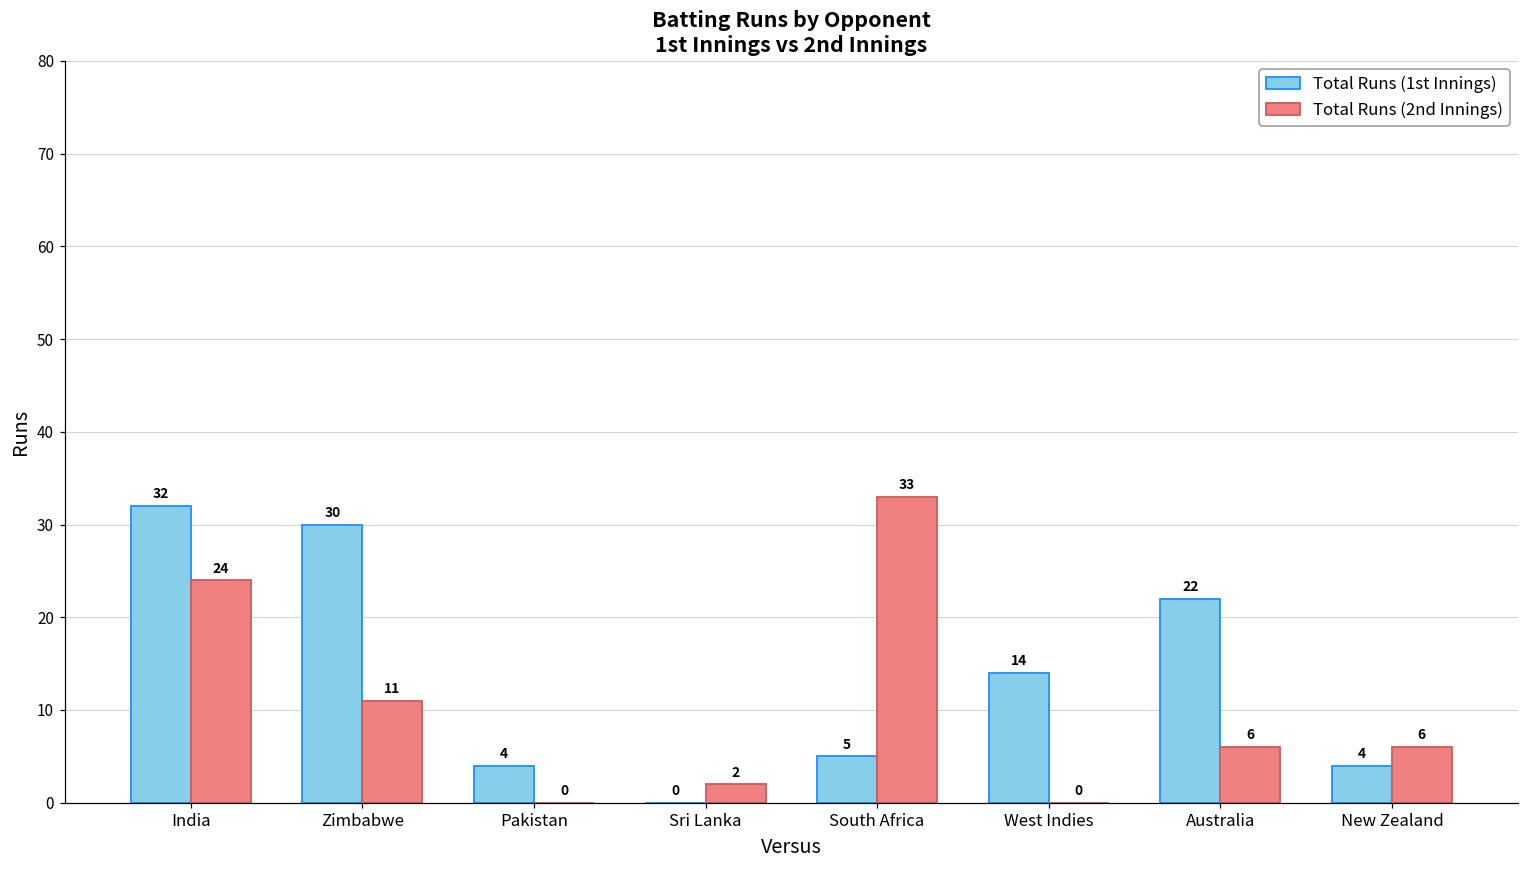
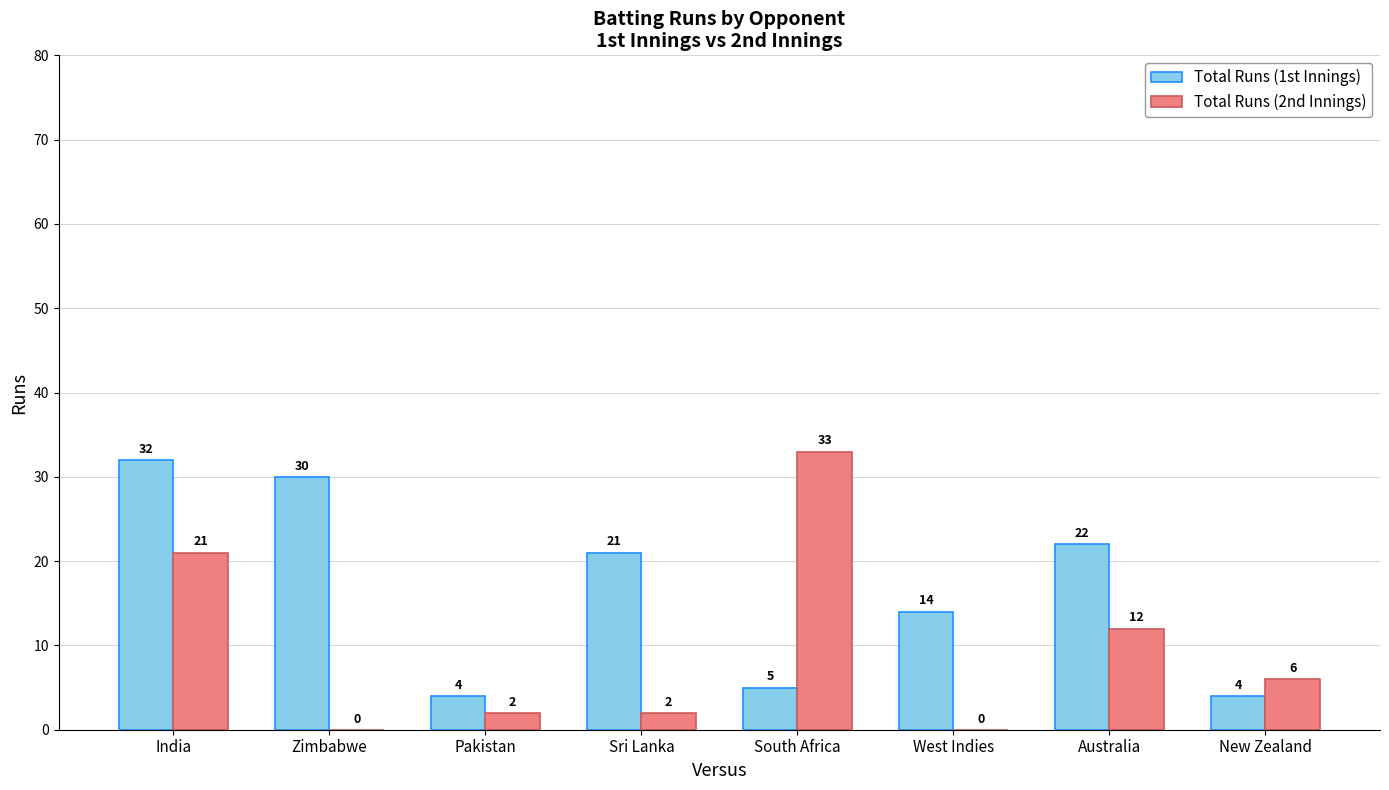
Total Runs (2nd Innings), India: 24 -> 21
Total Runs (2nd Innings), Zimbabwe: 11 -> 0
Total Runs (2nd Innings), Pakistan: 0 -> 2
Total Runs (1st Innings), Sri Lanka: 0 -> 21
Total Runs (2nd Innings), Australia: 6 -> 12
